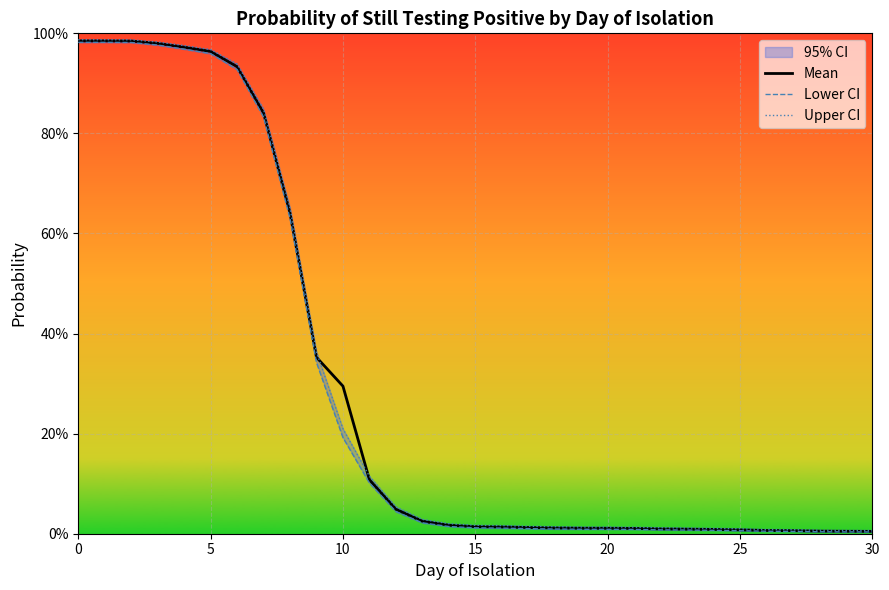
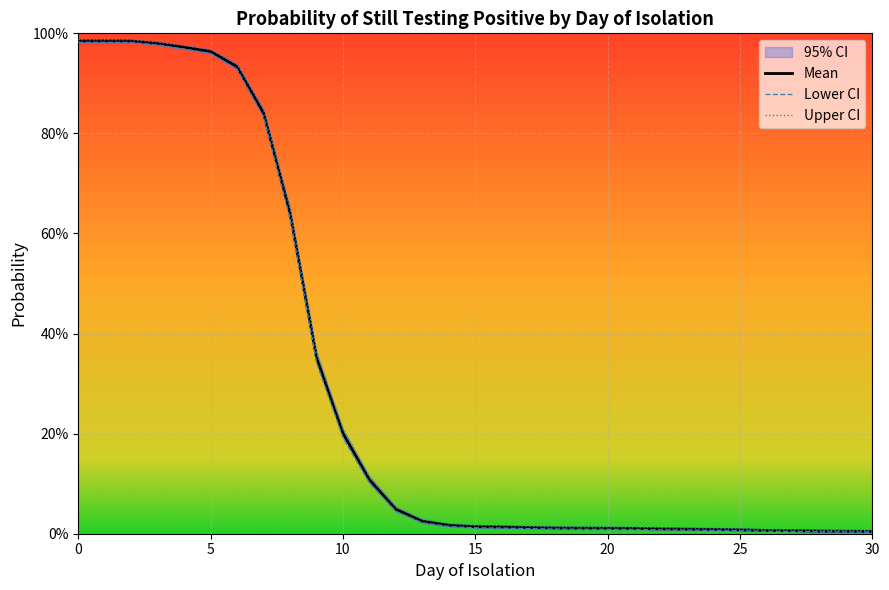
Mean, 10: 29% -> 20%
